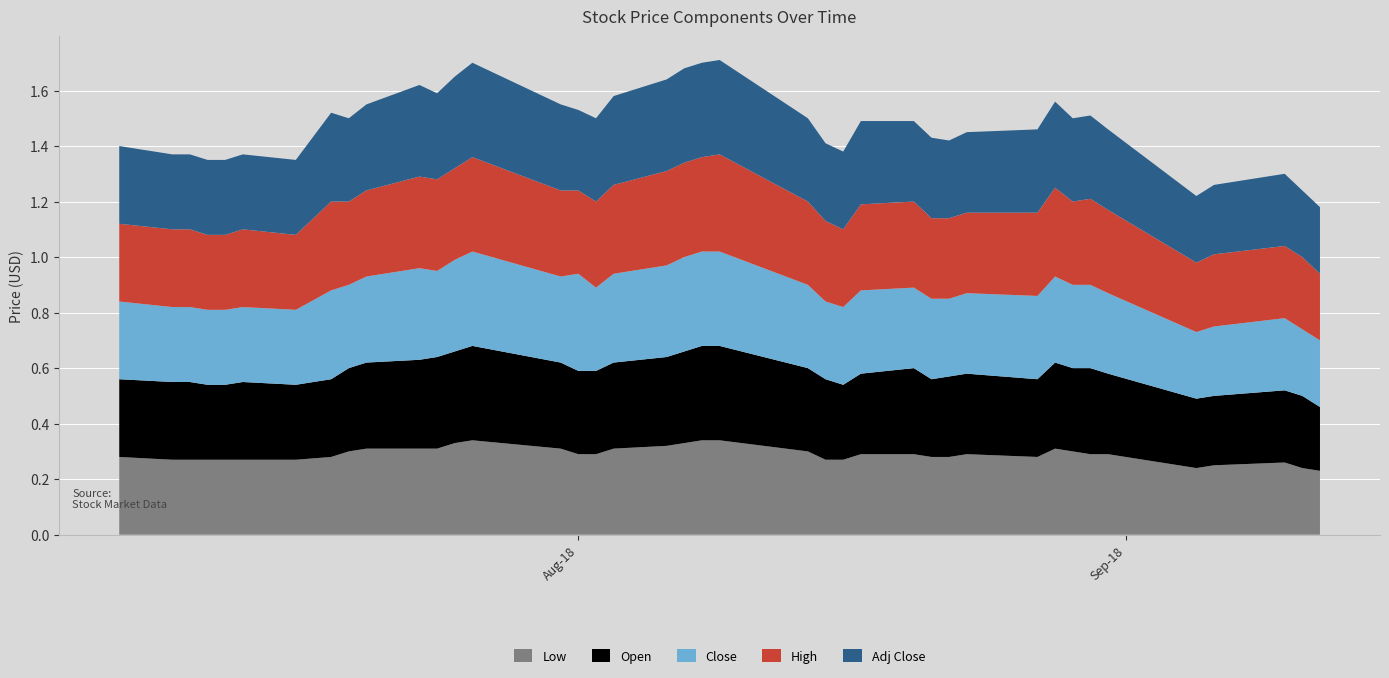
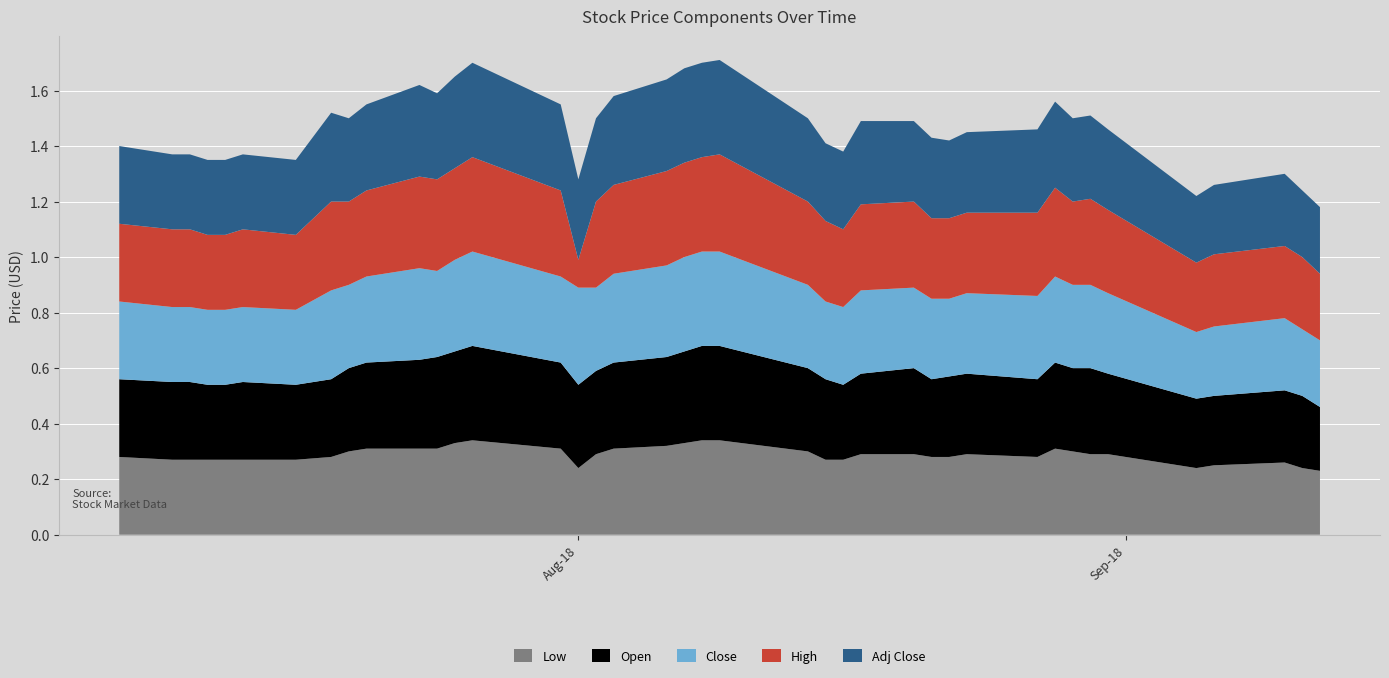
Low, Aug-18: 0.29 -> 0.24
High, Aug-18: 0.3 -> 0.1
